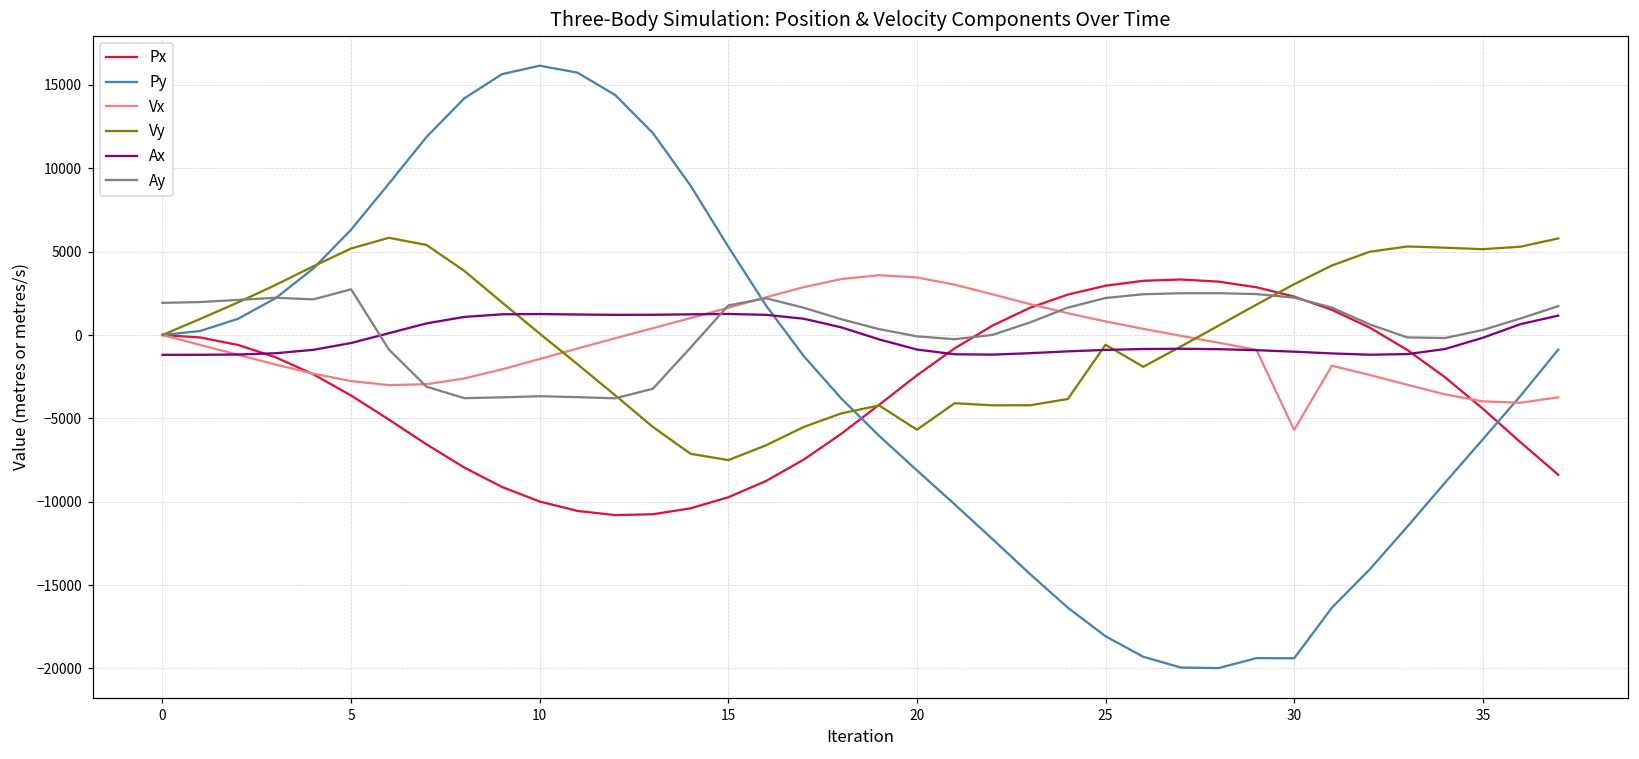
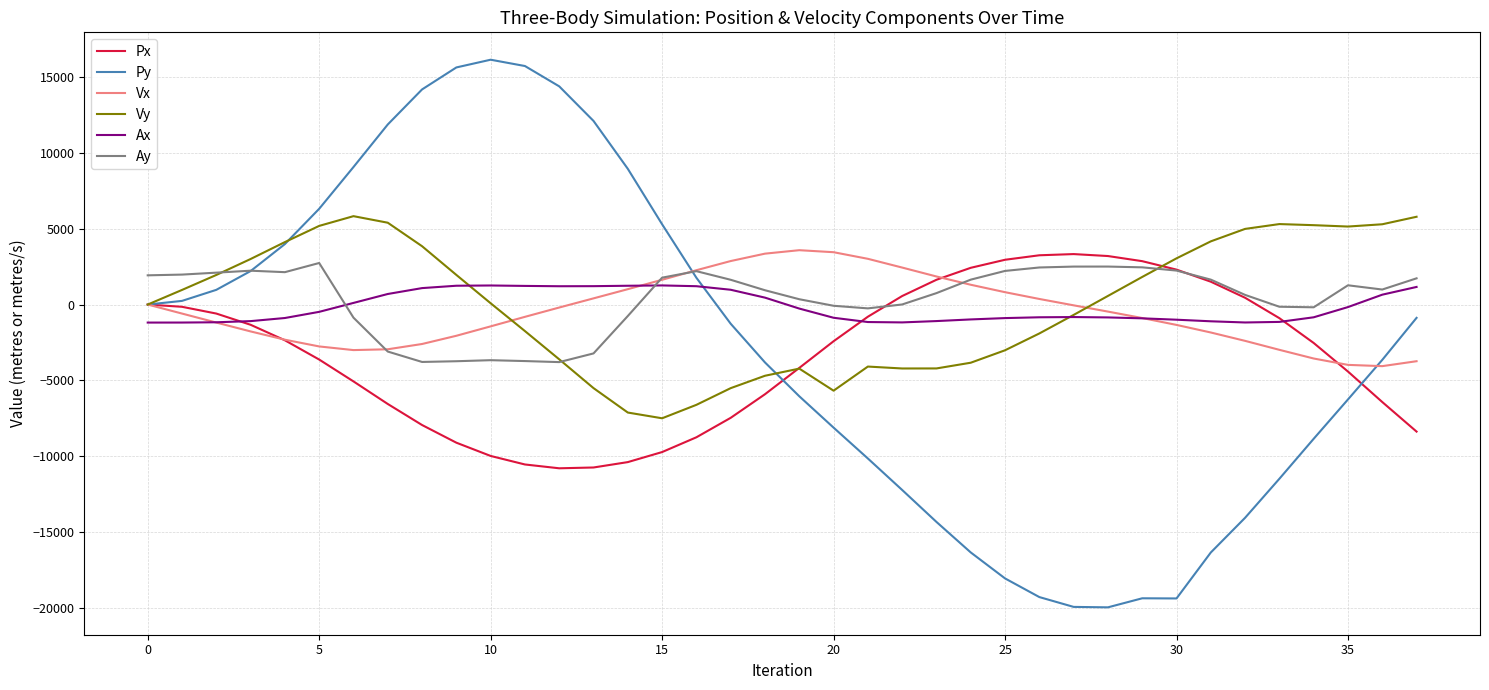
Vy, 25: -600 -> -3000
Vx, 30: -5700 -> -1300
Ay, 35: 300 -> 1300
